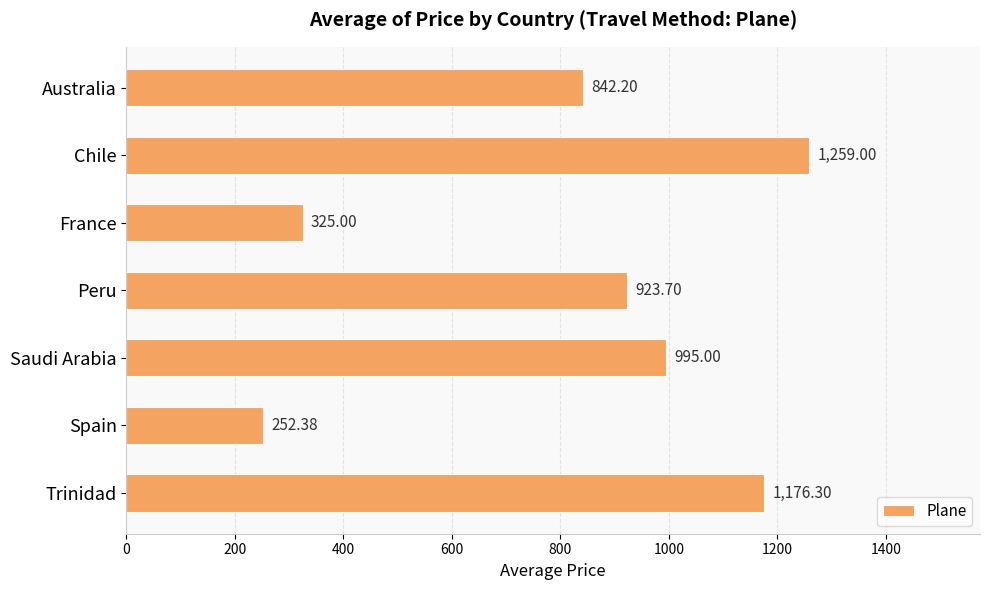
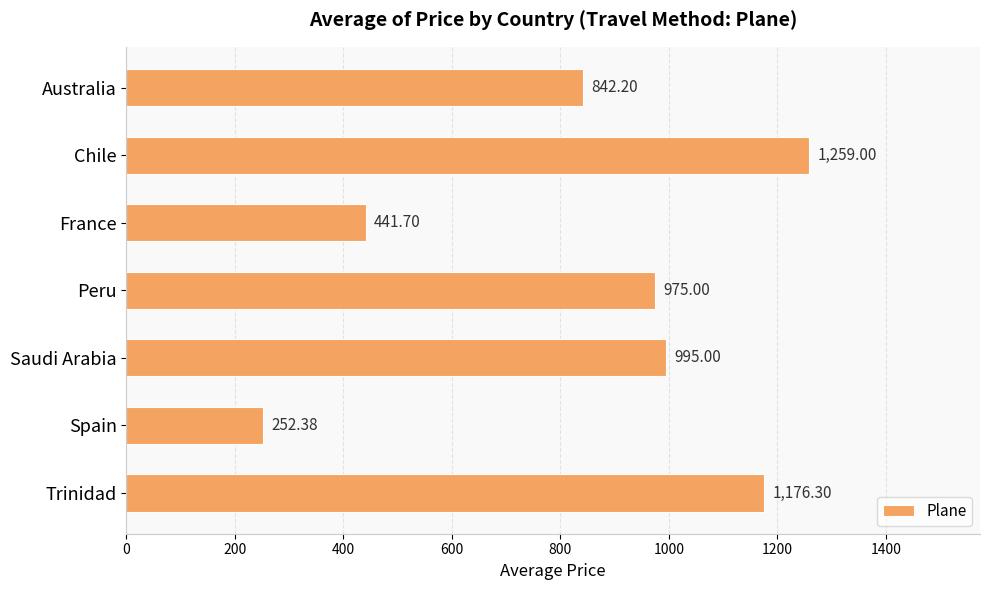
France: 325.00 -> 441.70
Peru: 923.70 -> 975.00
